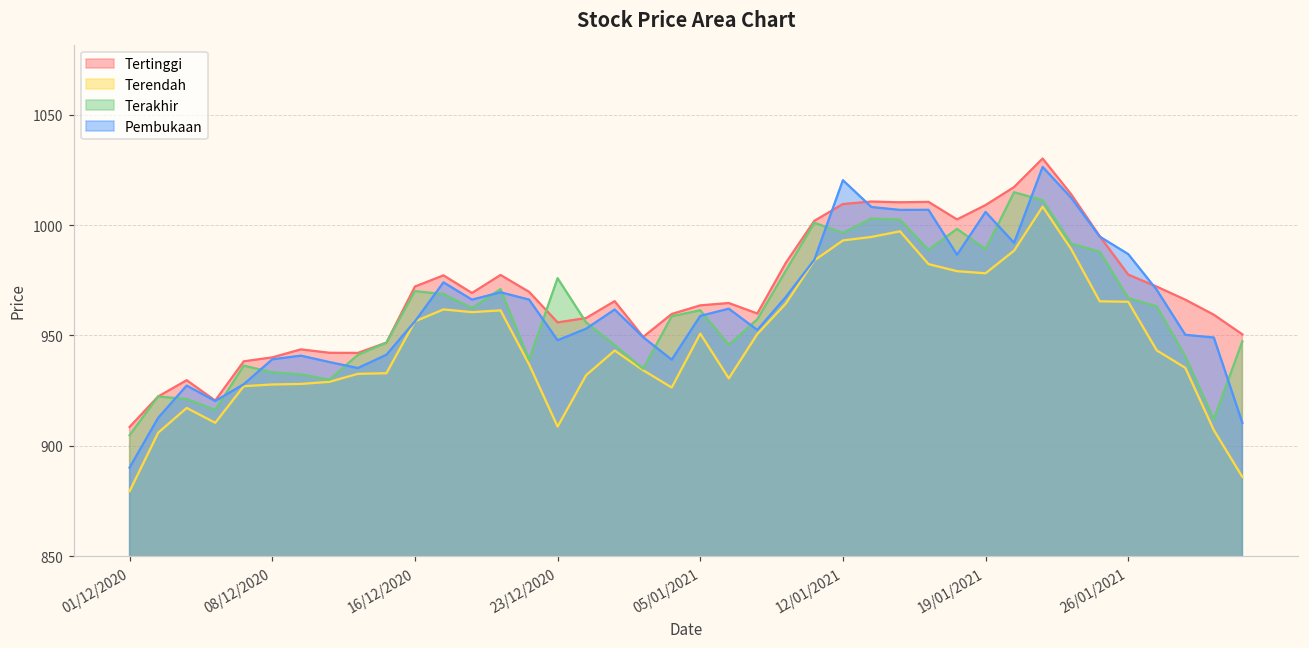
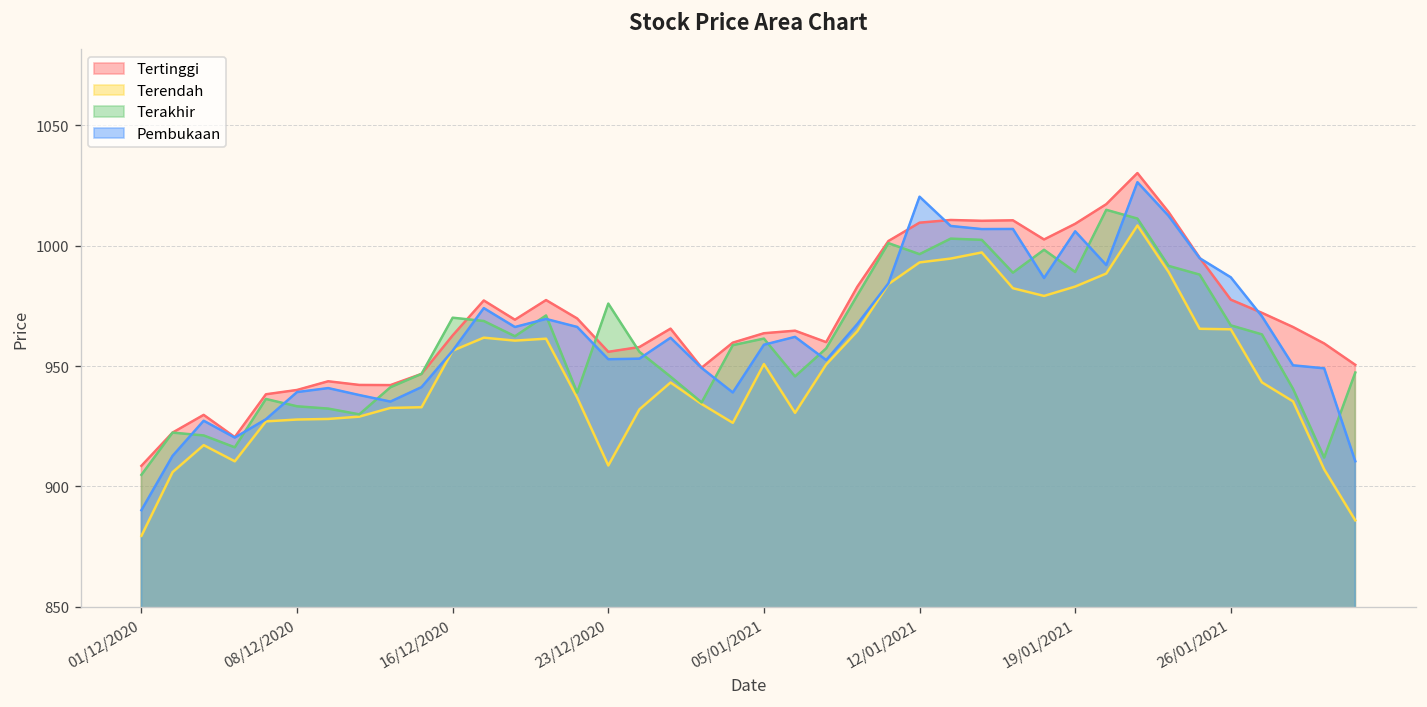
Tertinggi, 16/12/2020: 972 -> 963
Pembukaan, 23/12/2020: 948 -> 953
Terendah, 19/01/2021: 978 -> 983
